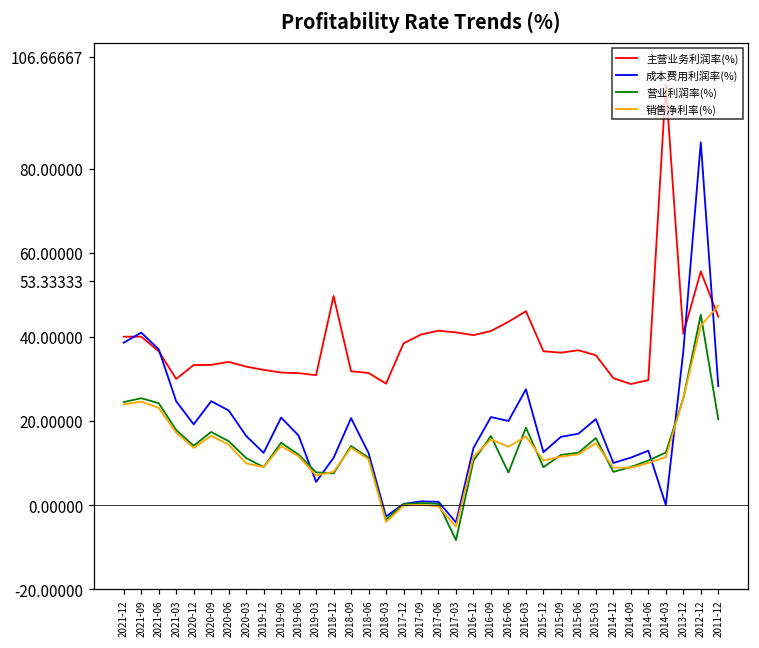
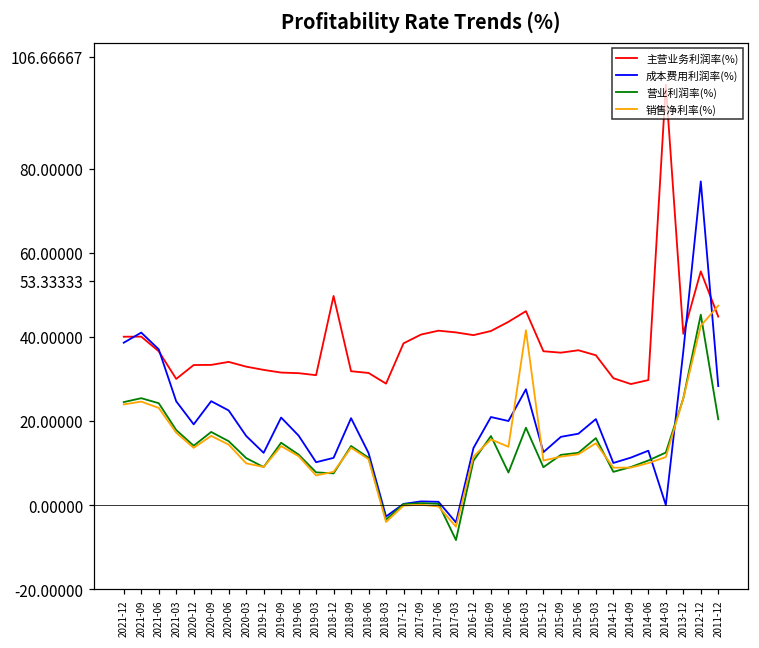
成本费用利润率(%), 2019-03: 6 -> 10
销售净利率(%), 2016-03: 16 -> 42
成本费用利润率(%), 2012-12: 86 -> 77
